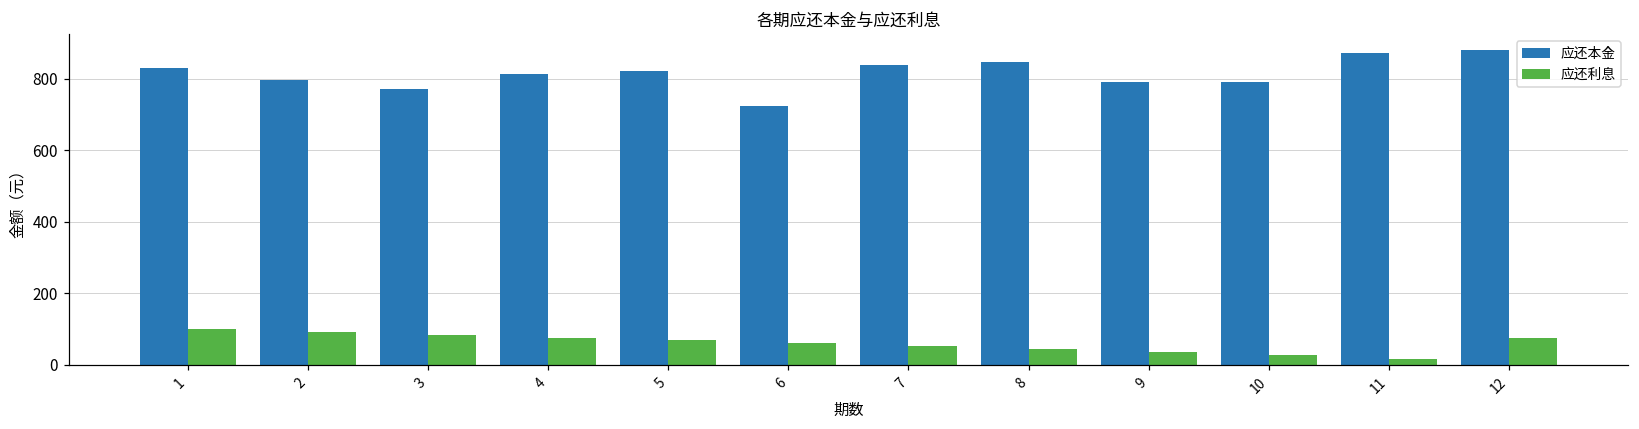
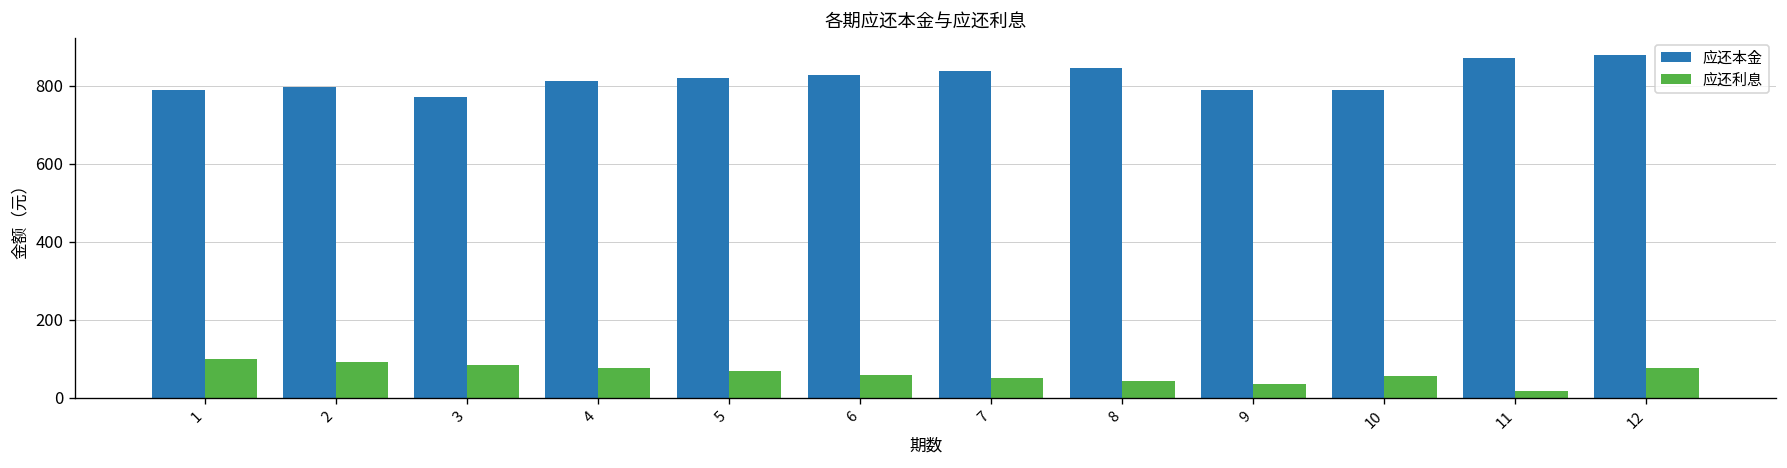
应还本金, 1: 830 -> 790
应还本金, 6: 720 -> 830
应还利息, 10: 30 -> 60
